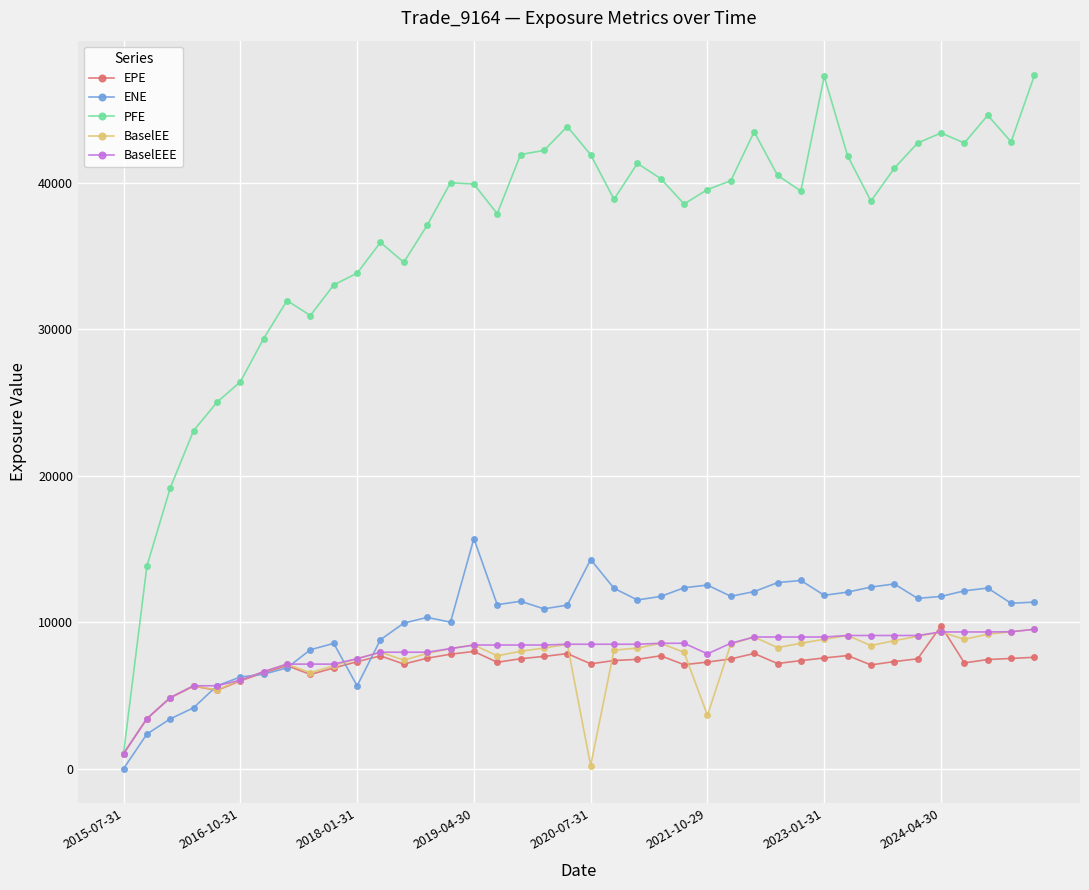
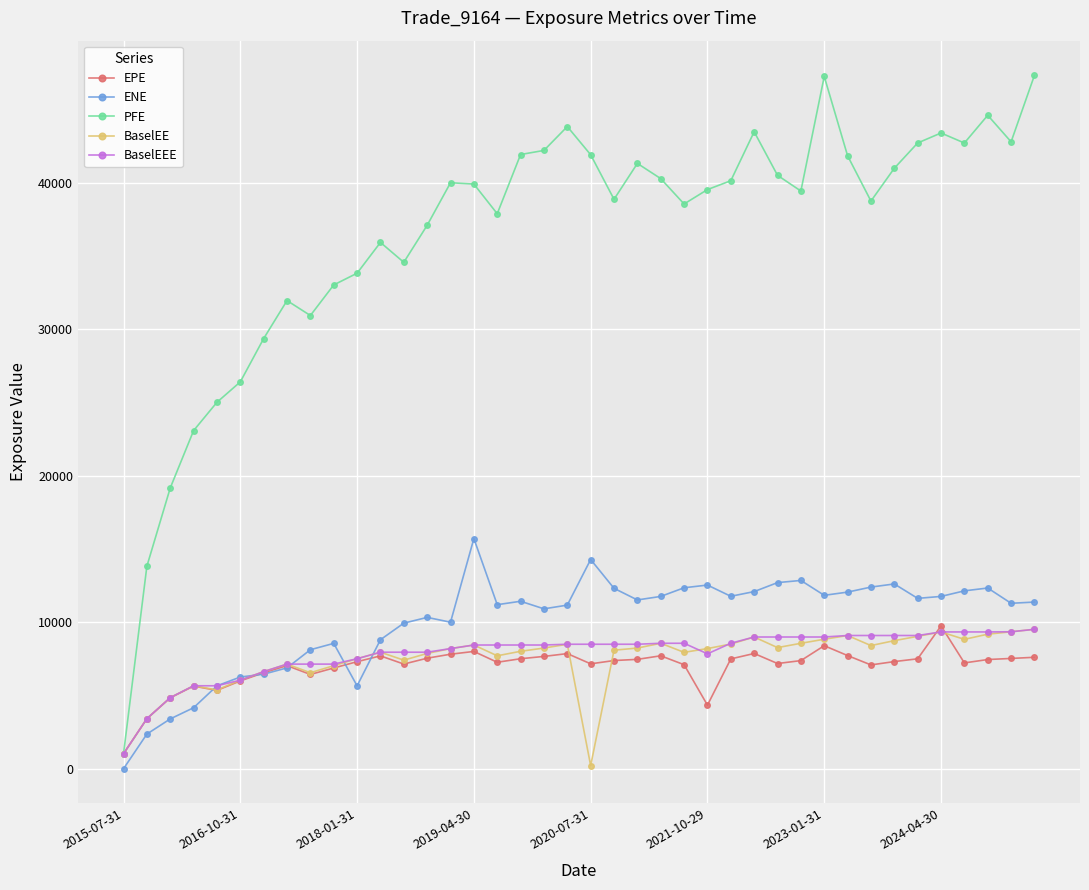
EPE, 2021-10-29: 7300 -> 4300
BaselEE, 2021-10-29: 3600 -> 8200
EPE, 2023-01-31: 7600 -> 8400
